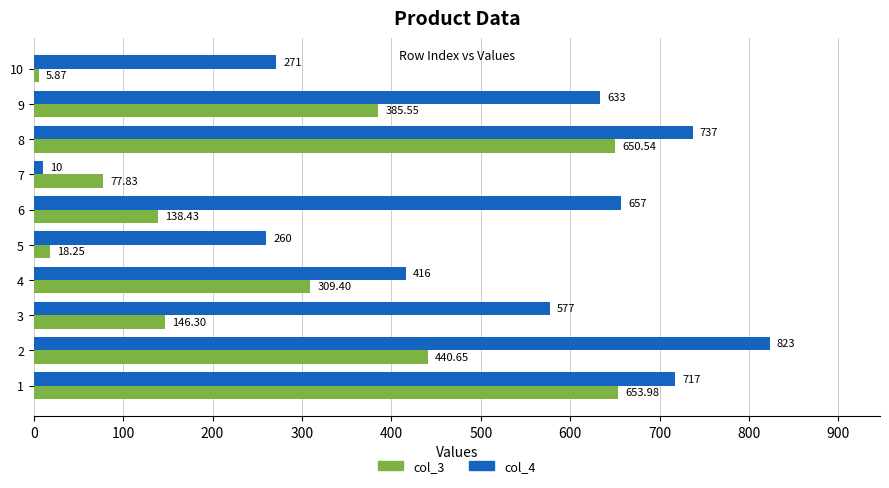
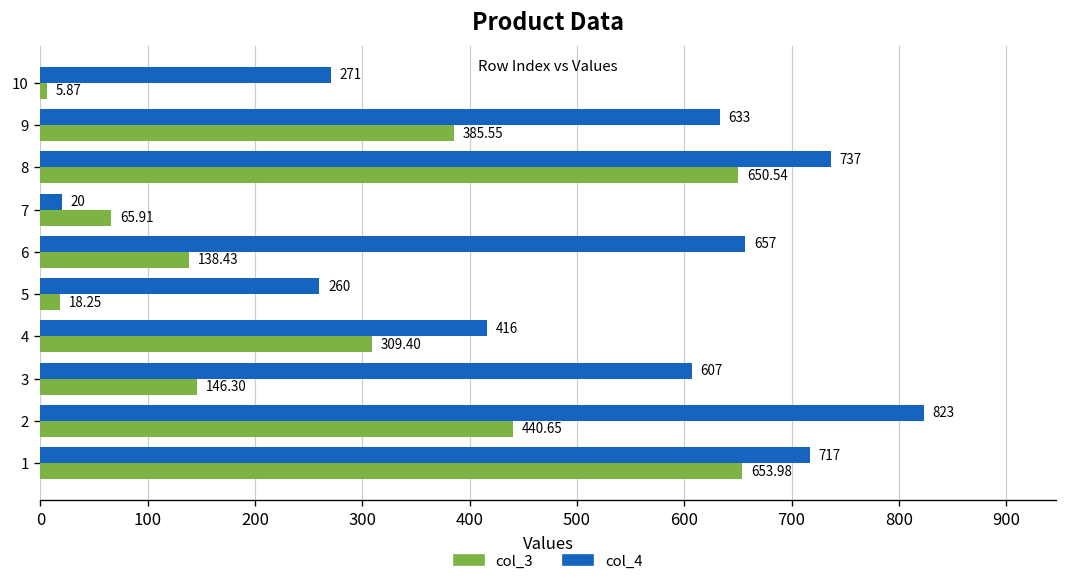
col_4, 7: 10 -> 20
col_3, 7: 77.83 -> 65.91
col_4, 3: 577 -> 607
